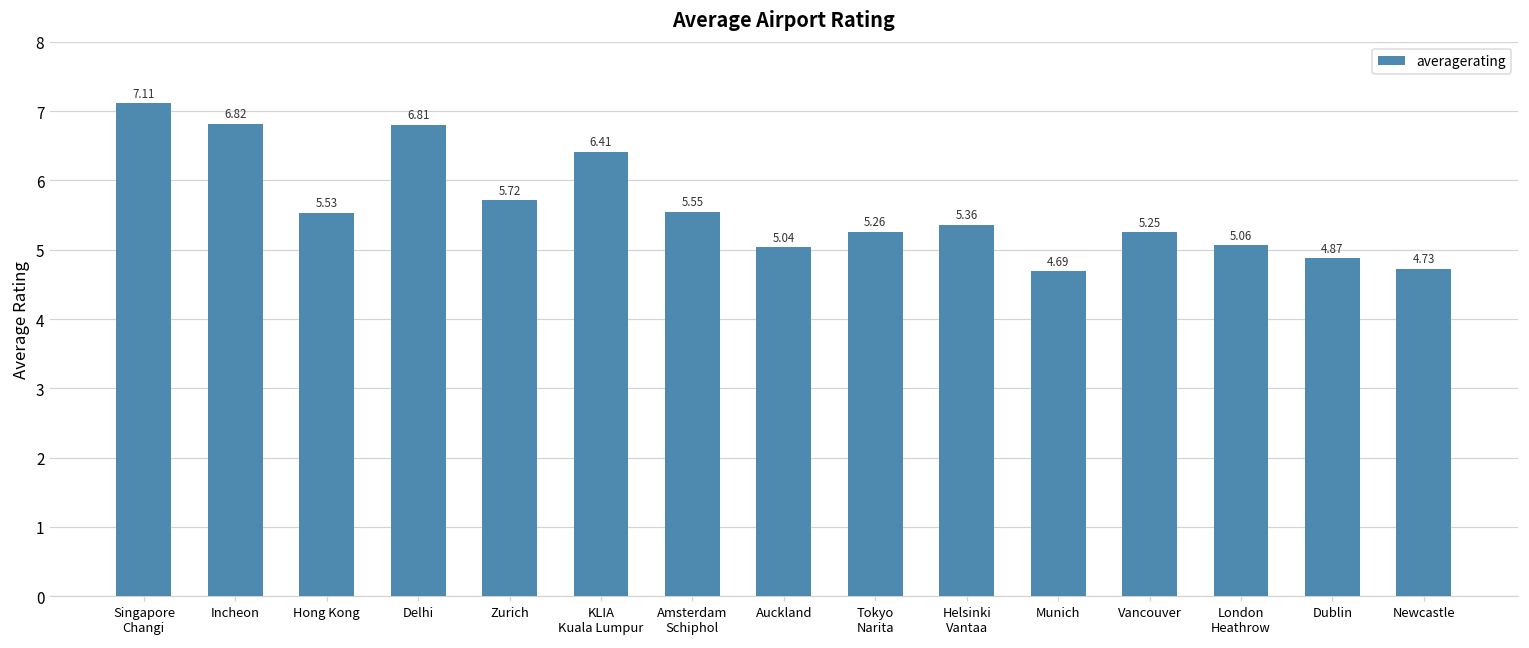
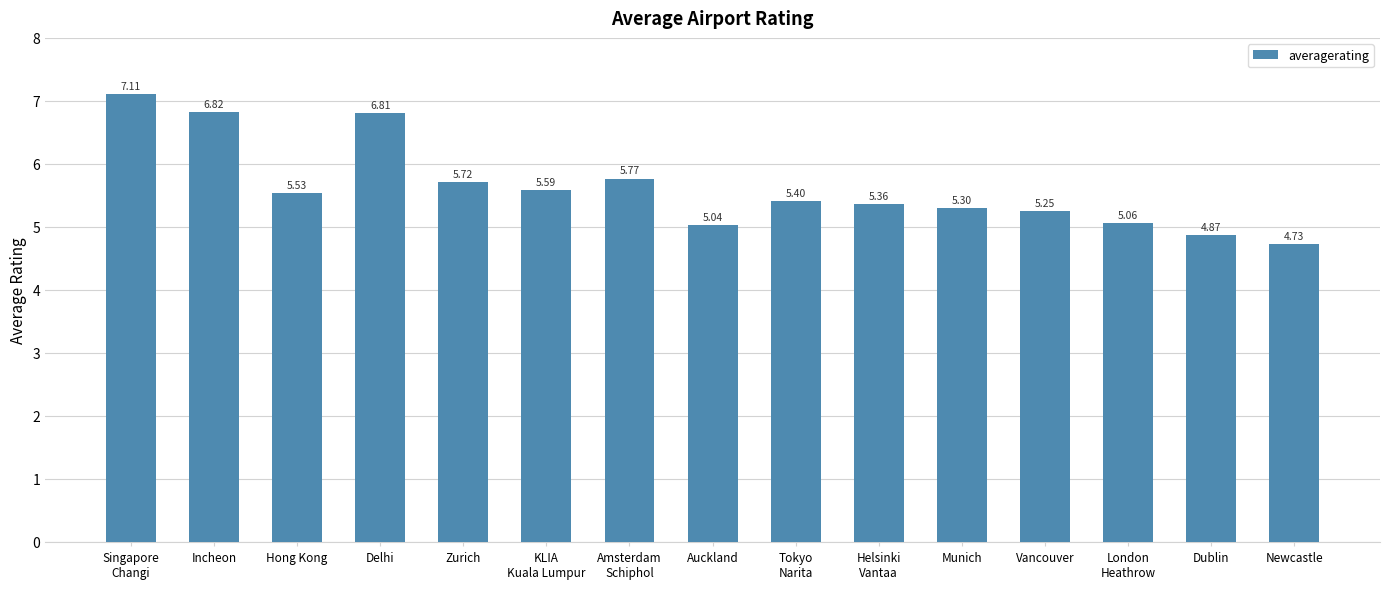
KLIA Kuala Lumpur: 6.41 -> 5.59
Amsterdam Schiphol: 5.55 -> 5.77
Tokyo Narita: 5.26 -> 5.40
Munich: 4.69 -> 5.30
